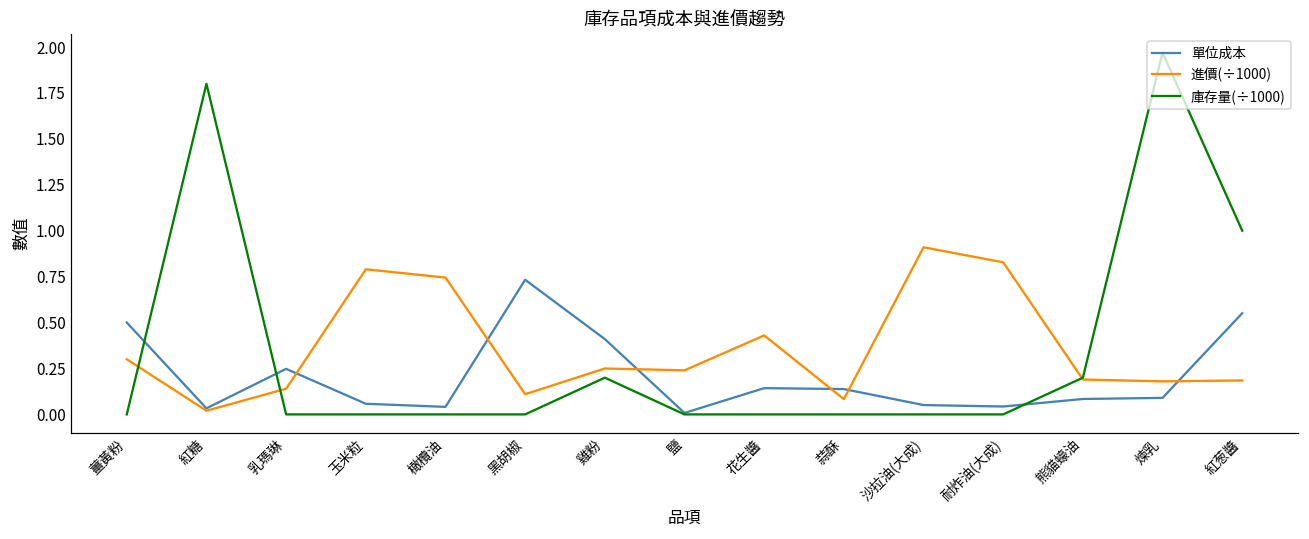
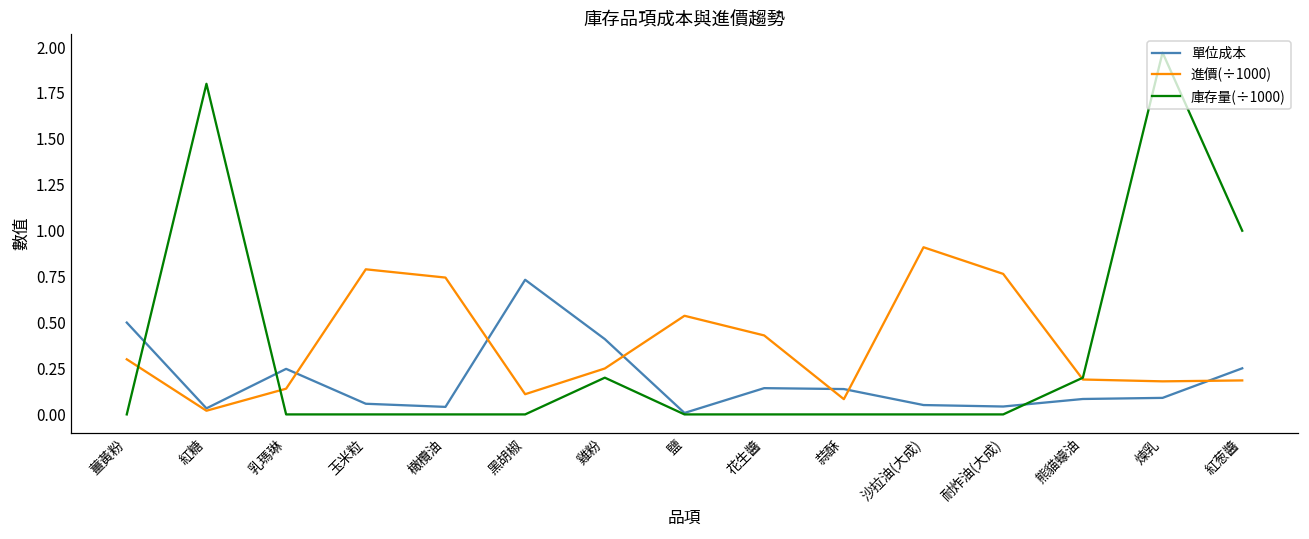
進價(÷1000), 鹽: 0.24 -> 0.54
進價(÷1000), 耐炸油(大成): 0.83 -> 0.77
單位成本, 紅葱醬: 0.55 -> 0.25
